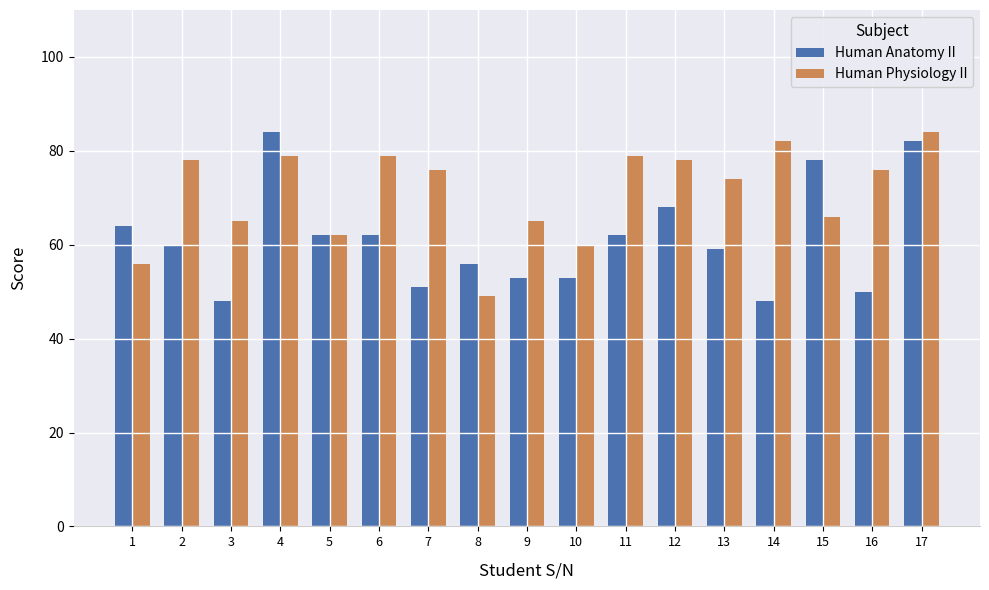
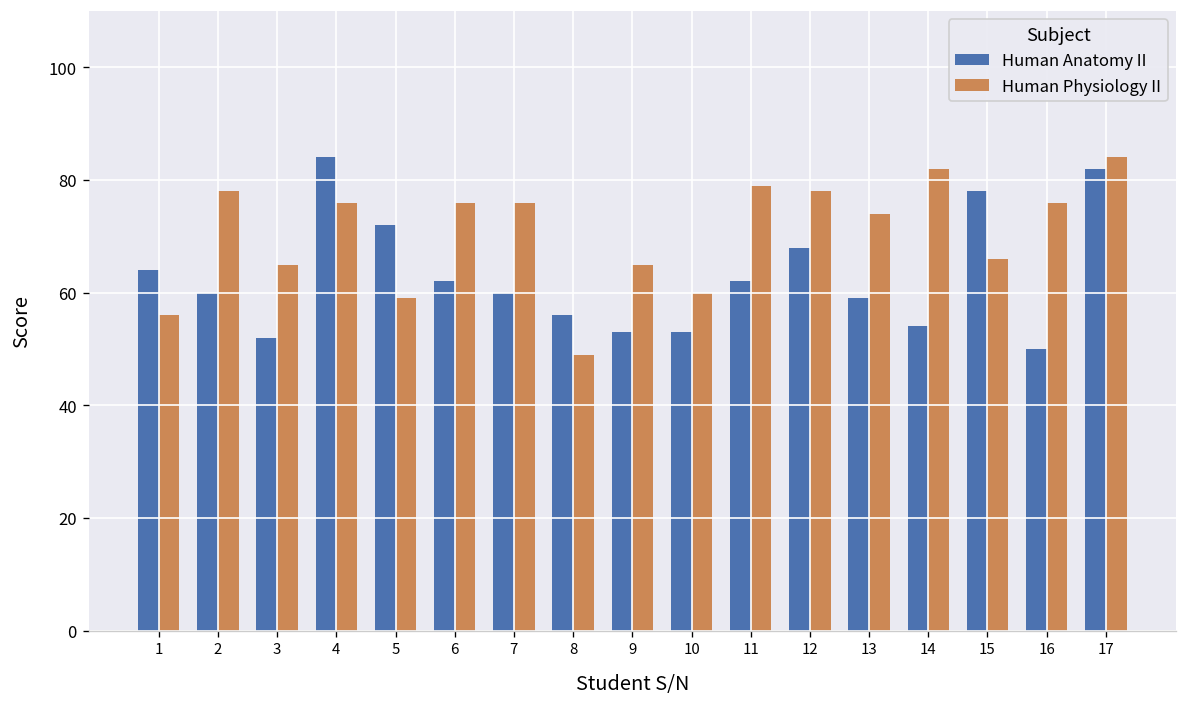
Human Anatomy II, 3: 48 -> 52
Human Physiology II, 4: 79 -> 76
Human Anatomy II, 5: 62 -> 72
Human Physiology II, 5: 62 -> 59
Human Physiology II, 6: 79 -> 76
Human Anatomy II, 7: 51 -> 60
Human Anatomy II, 14: 48 -> 54
